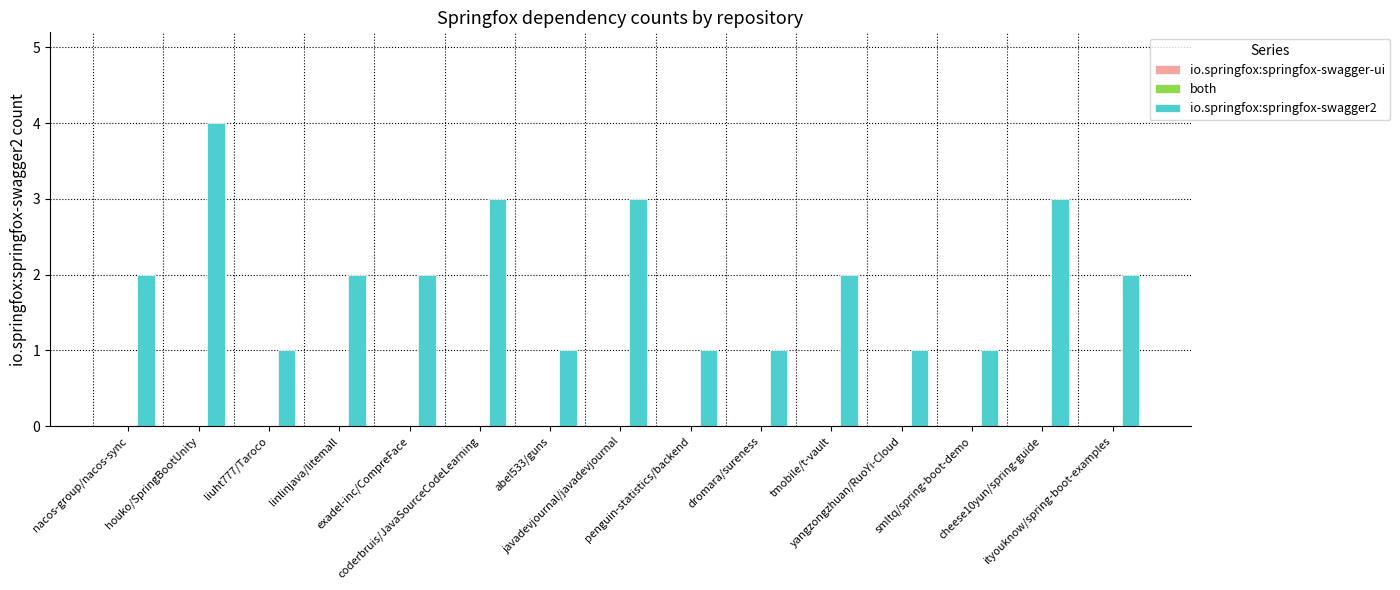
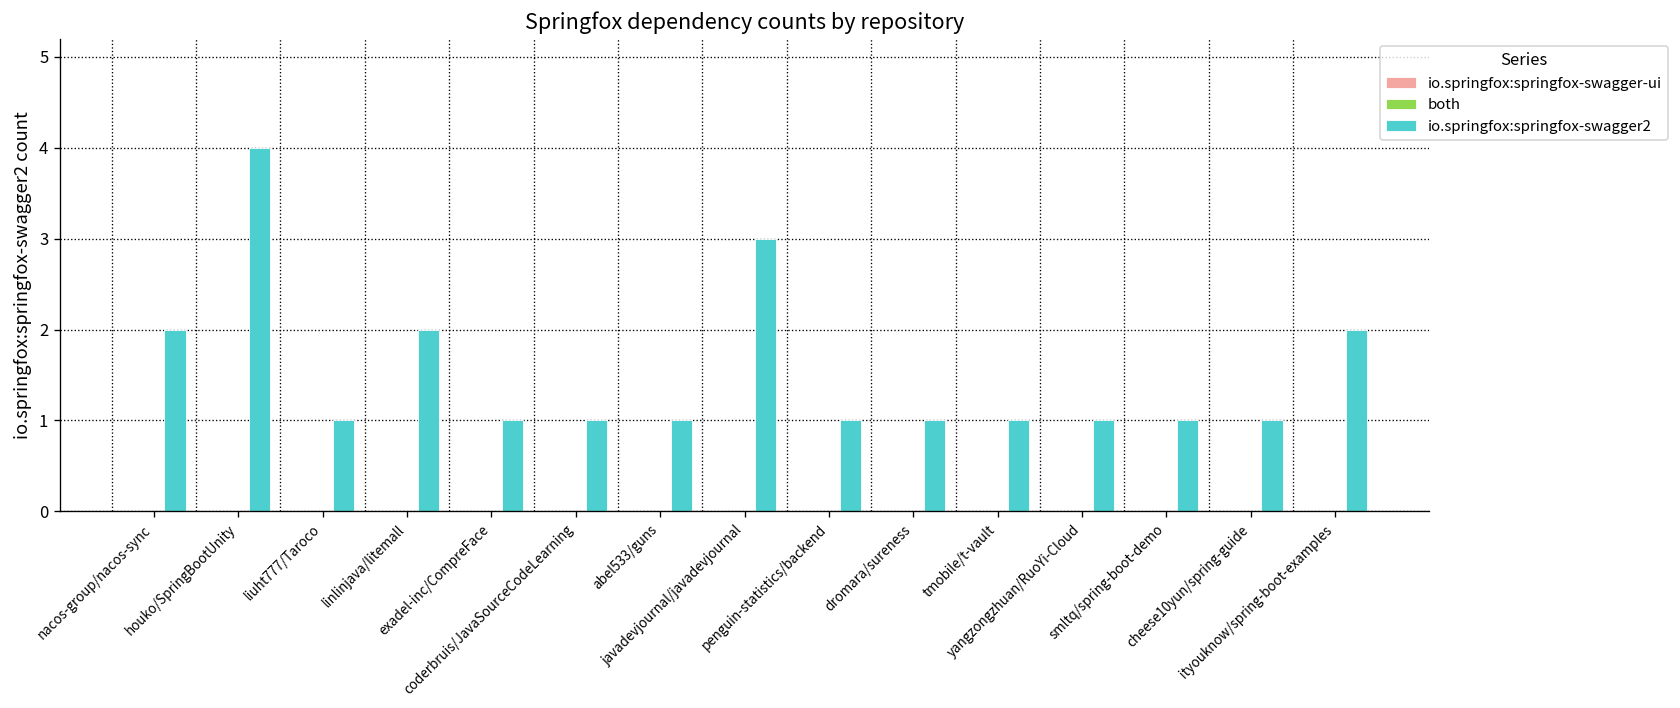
io.springfox:springfox-swagger2, exadel-inc/CompreFace: 2 -> 1
io.springfox:springfox-swagger2, coderbruis/JavaSourceCodeLearning: 3 -> 1
io.springfox:springfox-swagger2, tmobile/t-vault: 2 -> 1
io.springfox:springfox-swagger2, cheese10yun/spring-guide: 3 -> 1
